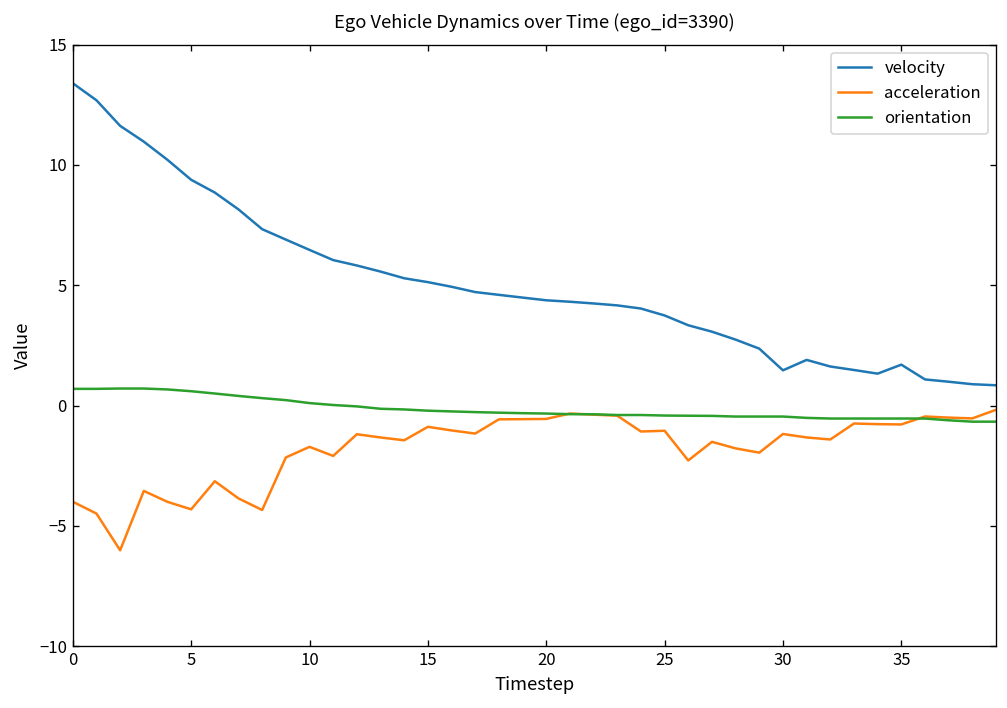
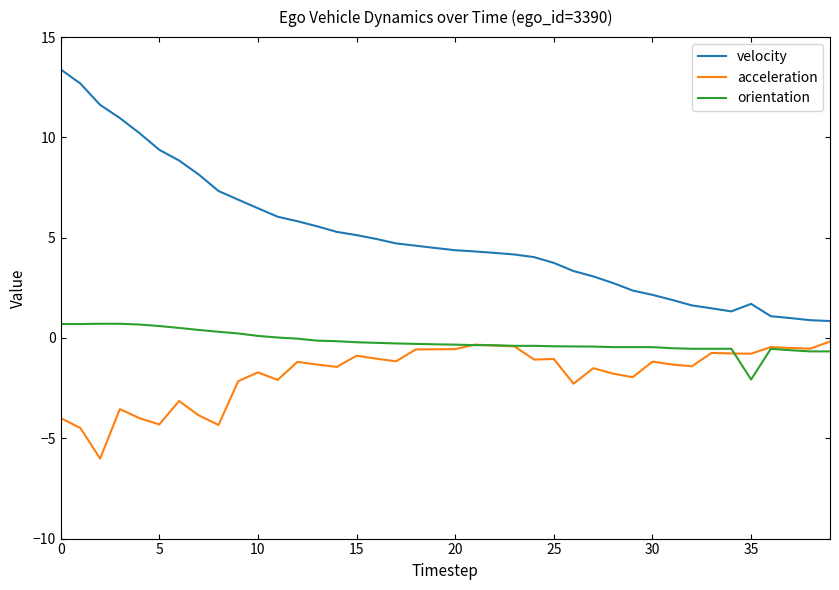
velocity, 30: 1.5 -> 2.1
orientation, 35: -0.5 -> -2.1
